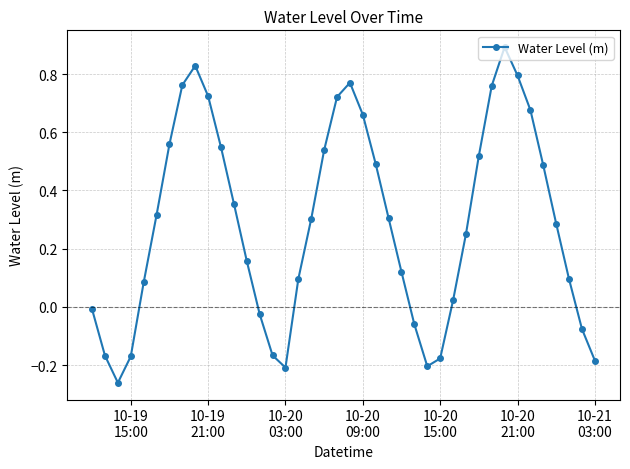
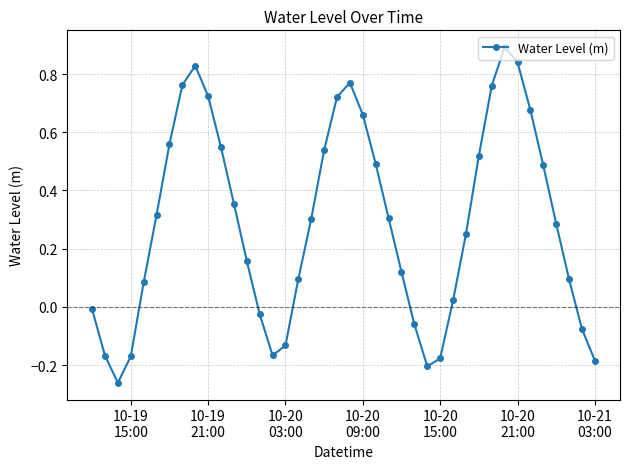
10-20 03:00: -0.21 -> -0.13
10-20 21:00: 0.80 -> 0.84
